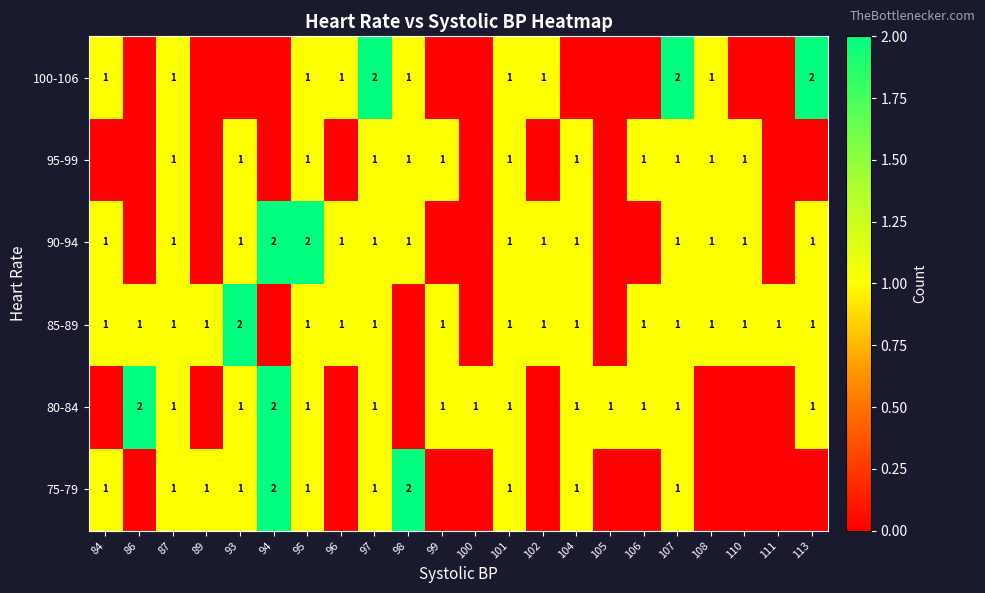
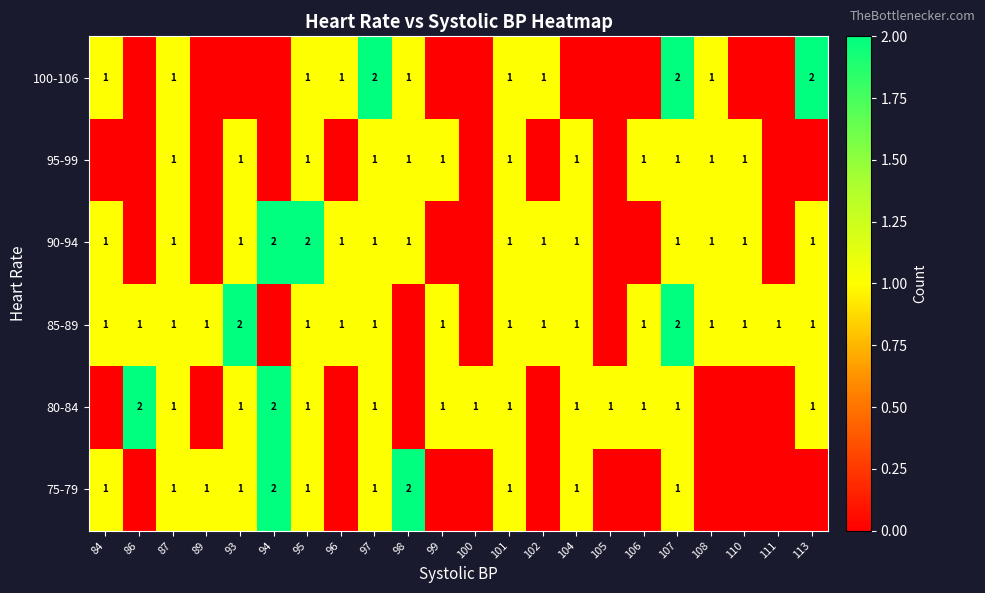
85-89, 107: 1 -> 2
